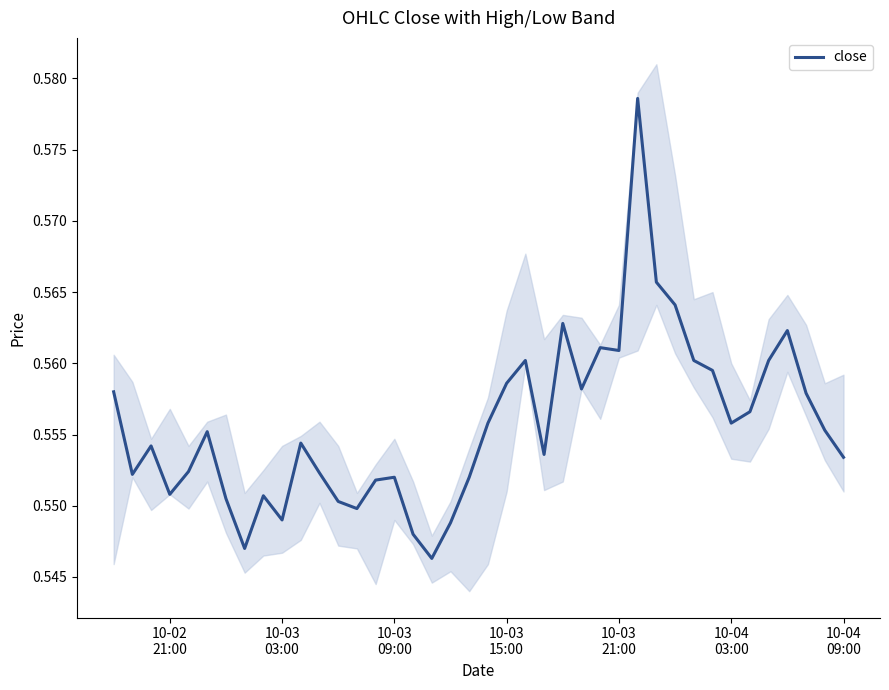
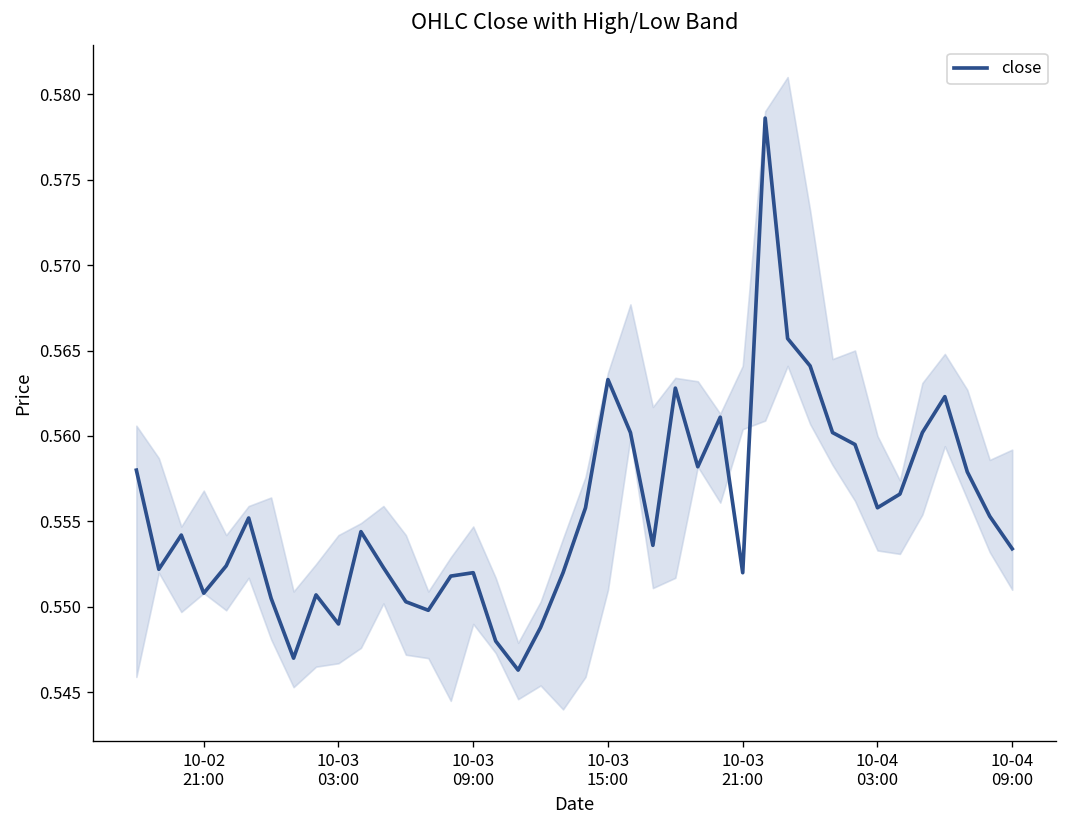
close, 10-03 15:00: 0.5586 -> 0.5633
close, 10-03 21:00: 0.5609 -> 0.5520
